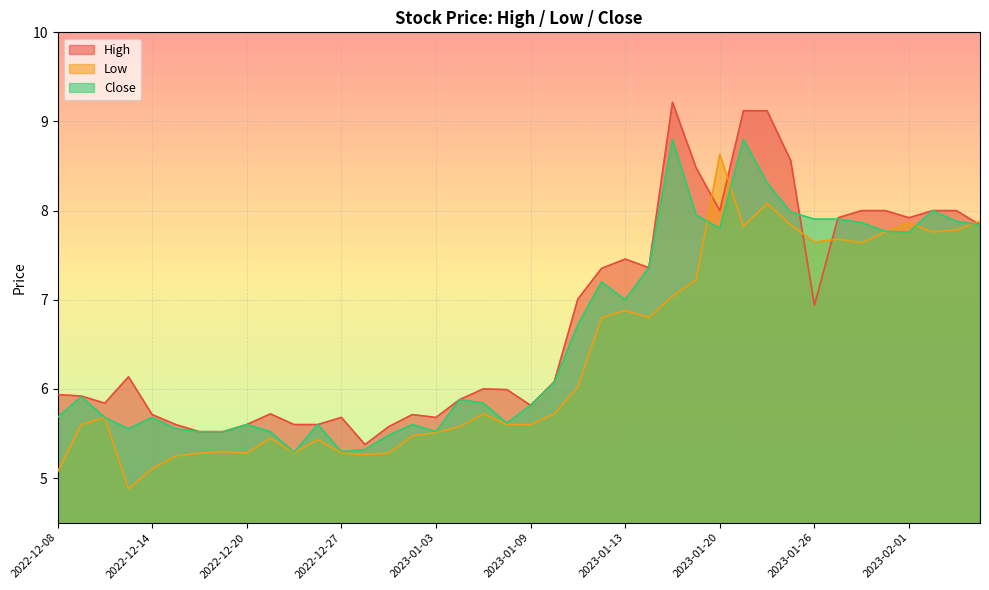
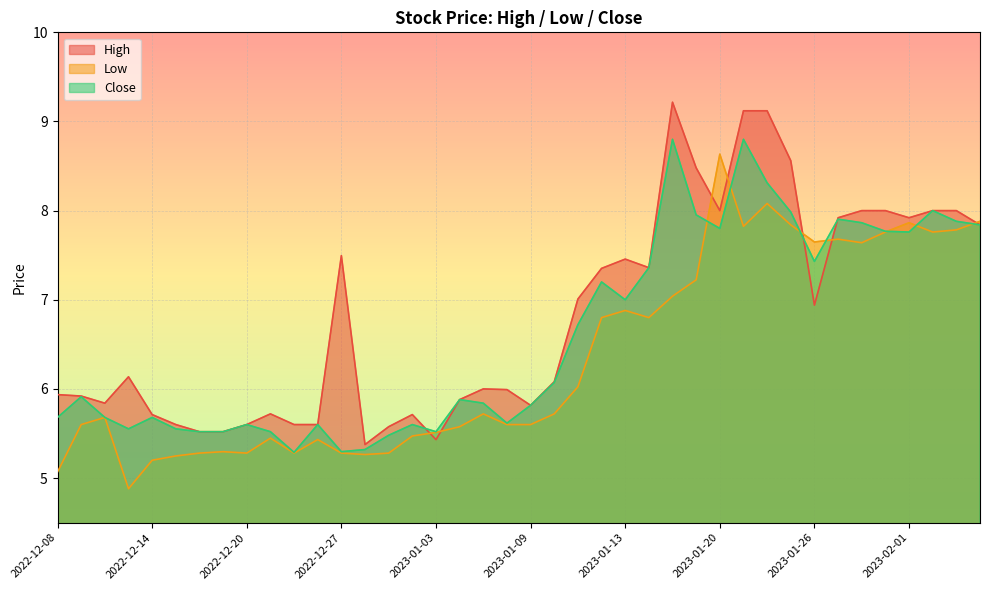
Low, 2022-12-14: 5.1 -> 5.2
High, 2022-12-27: 5.7 -> 7.5
High, 2023-01-03: 5.7 -> 5.4
Close, 2023-01-26: 7.9 -> 7.4
